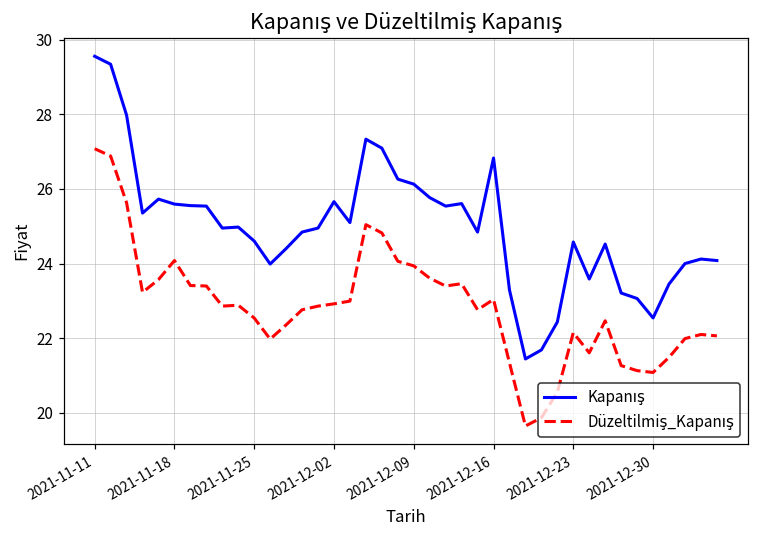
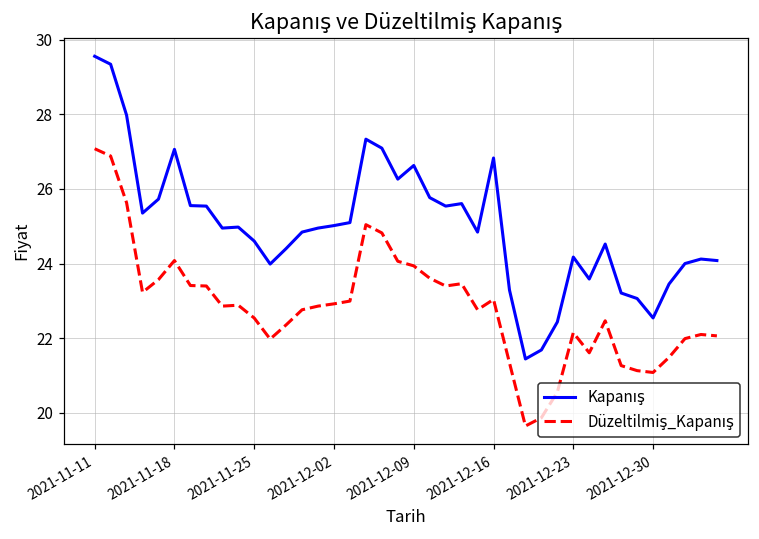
Kapanış, 2021-11-18: 25.6 -> 27.1
Kapanış, 2021-12-02: 25.7 -> 25.0
Kapanış, 2021-12-09: 26.1 -> 26.6
Kapanış, 2021-12-23: 24.6 -> 24.2
